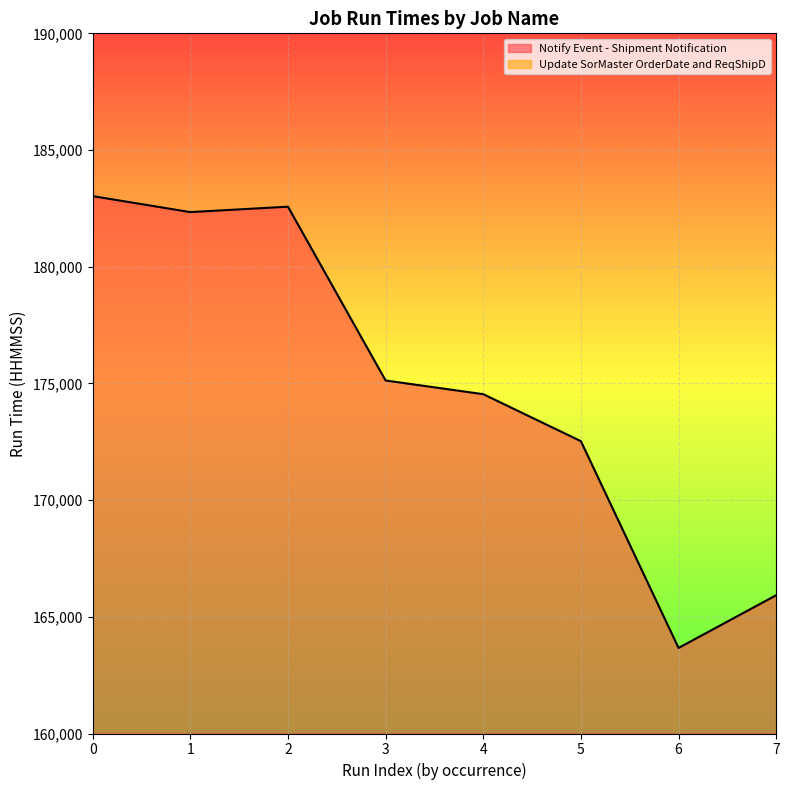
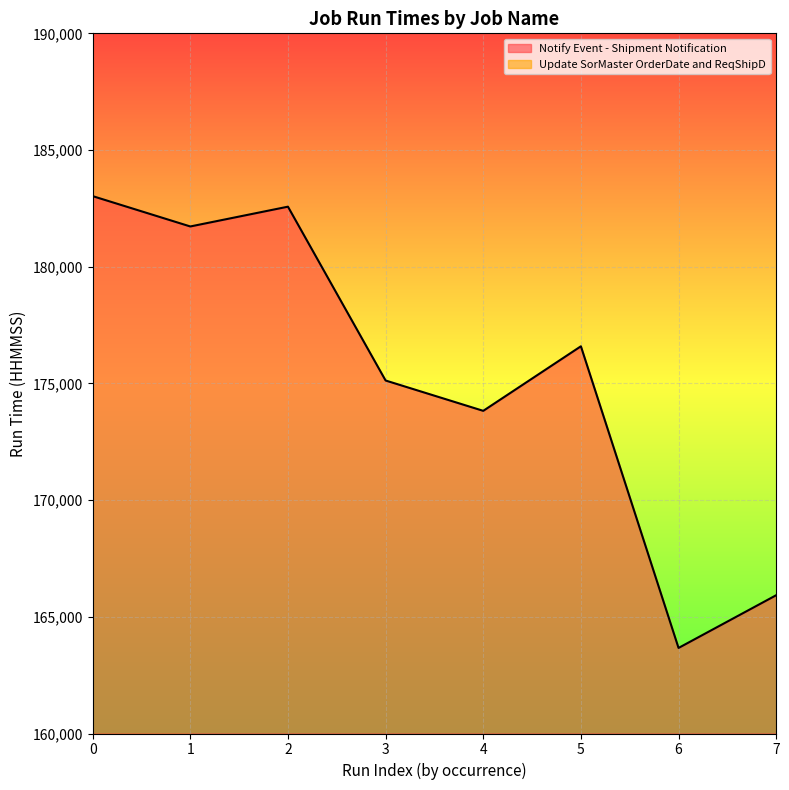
Notify Event - Shipment Notification, 1: 182,300 -> 181,700
Notify Event - Shipment Notification, 4: 174,500 -> 173,800
Notify Event - Shipment Notification, 5: 172,500 -> 176,600
